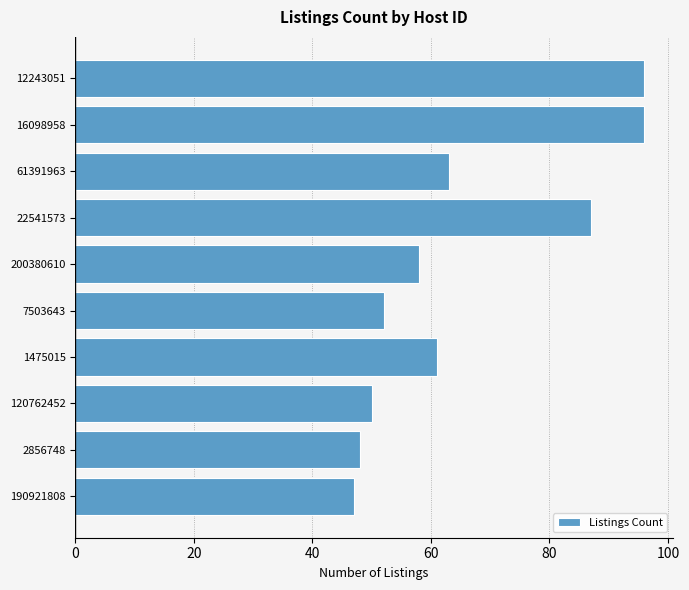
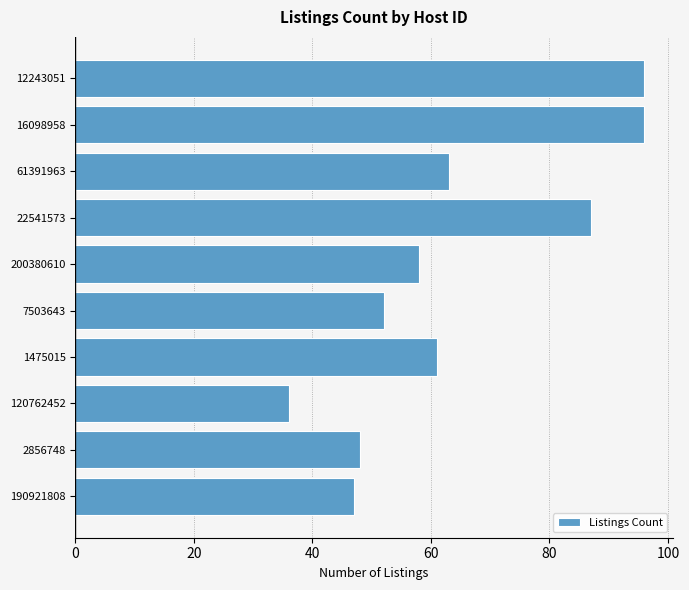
120762452: 50 -> 36
